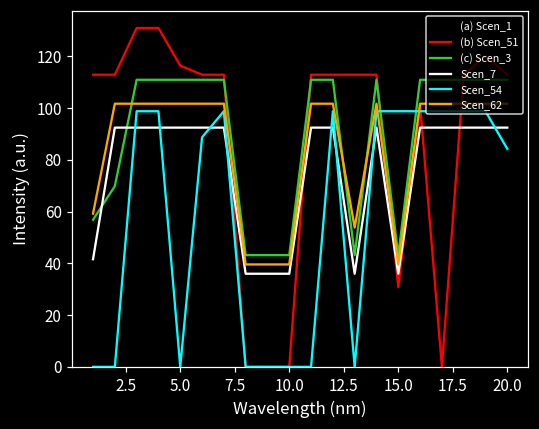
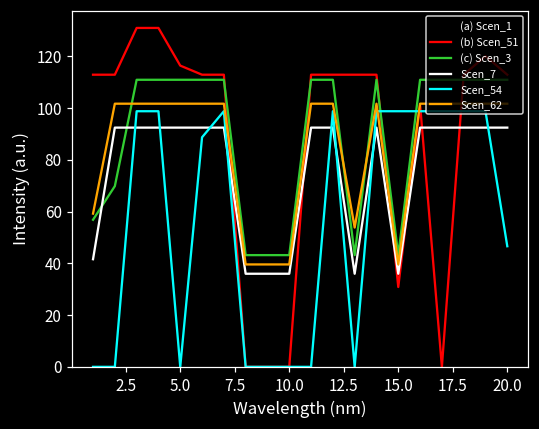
Scen_54, 20.0: 84 -> 47
